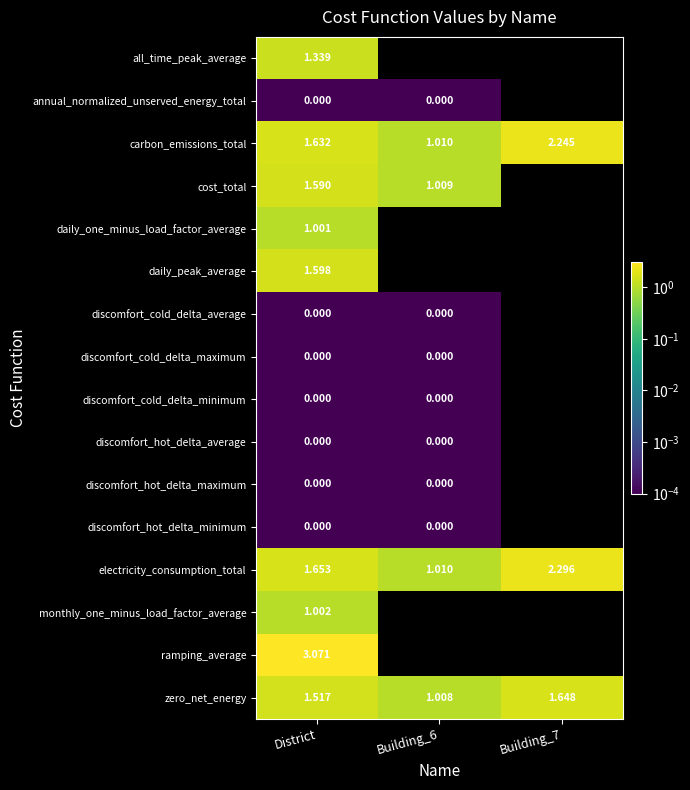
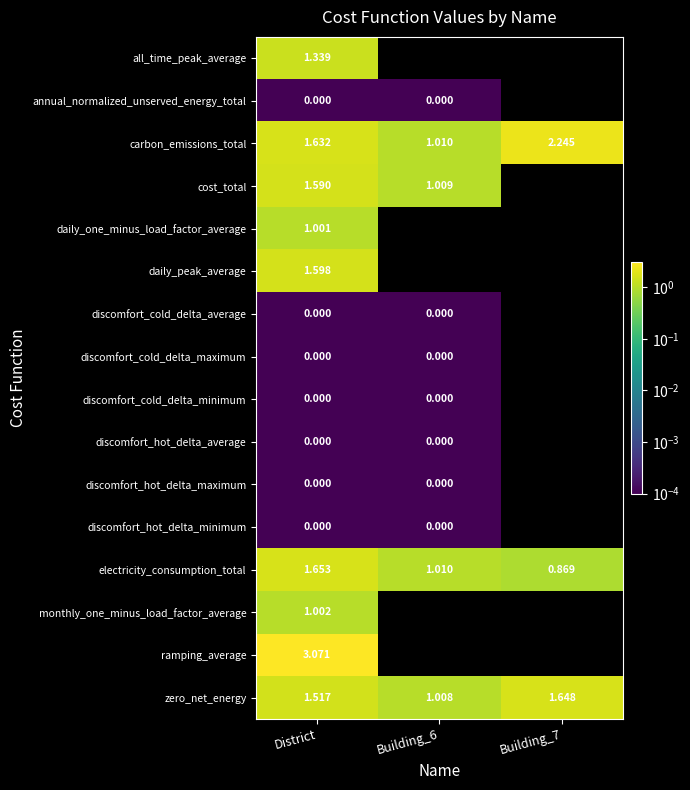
electricity_consumption_total, Building_7: 2.296 -> 0.869
